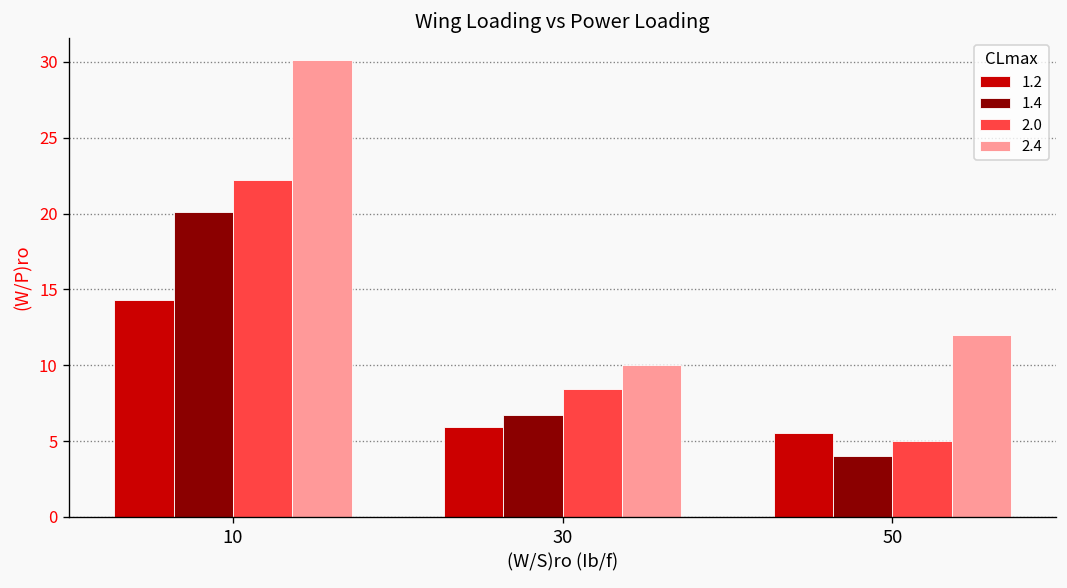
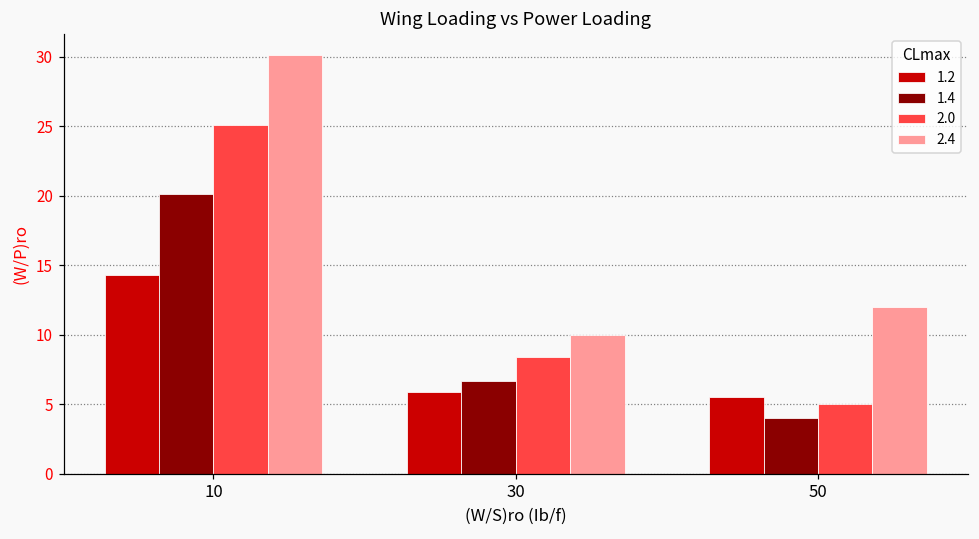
2.0, 10: 22.2 -> 25.1
